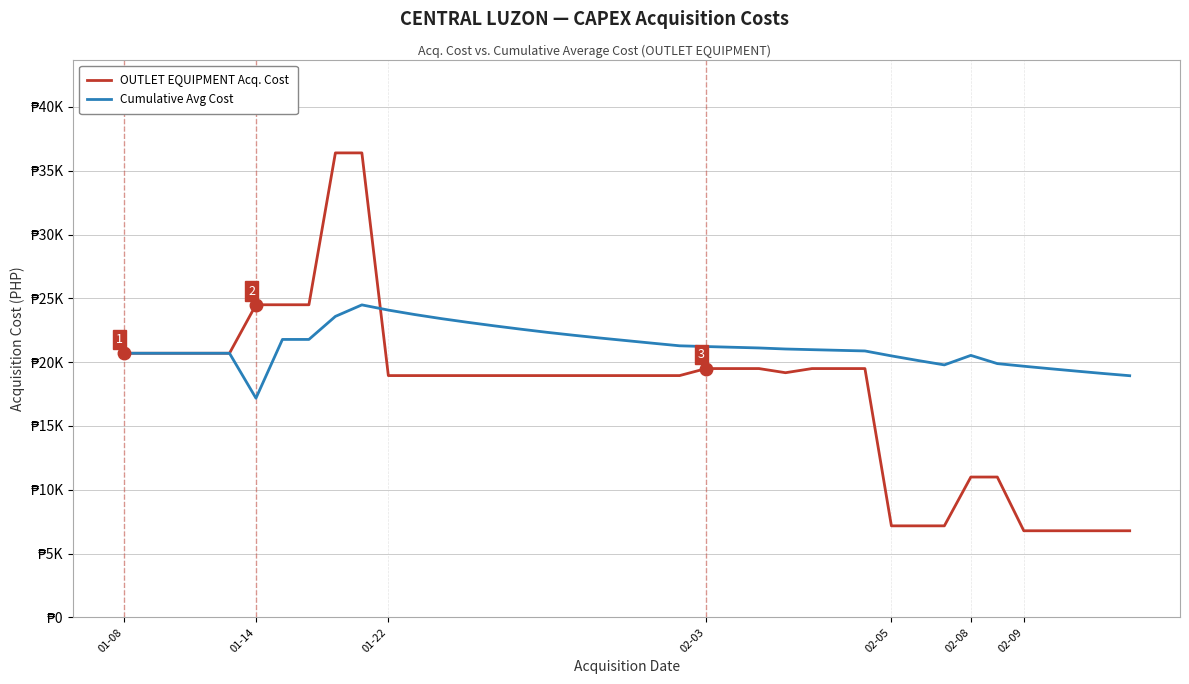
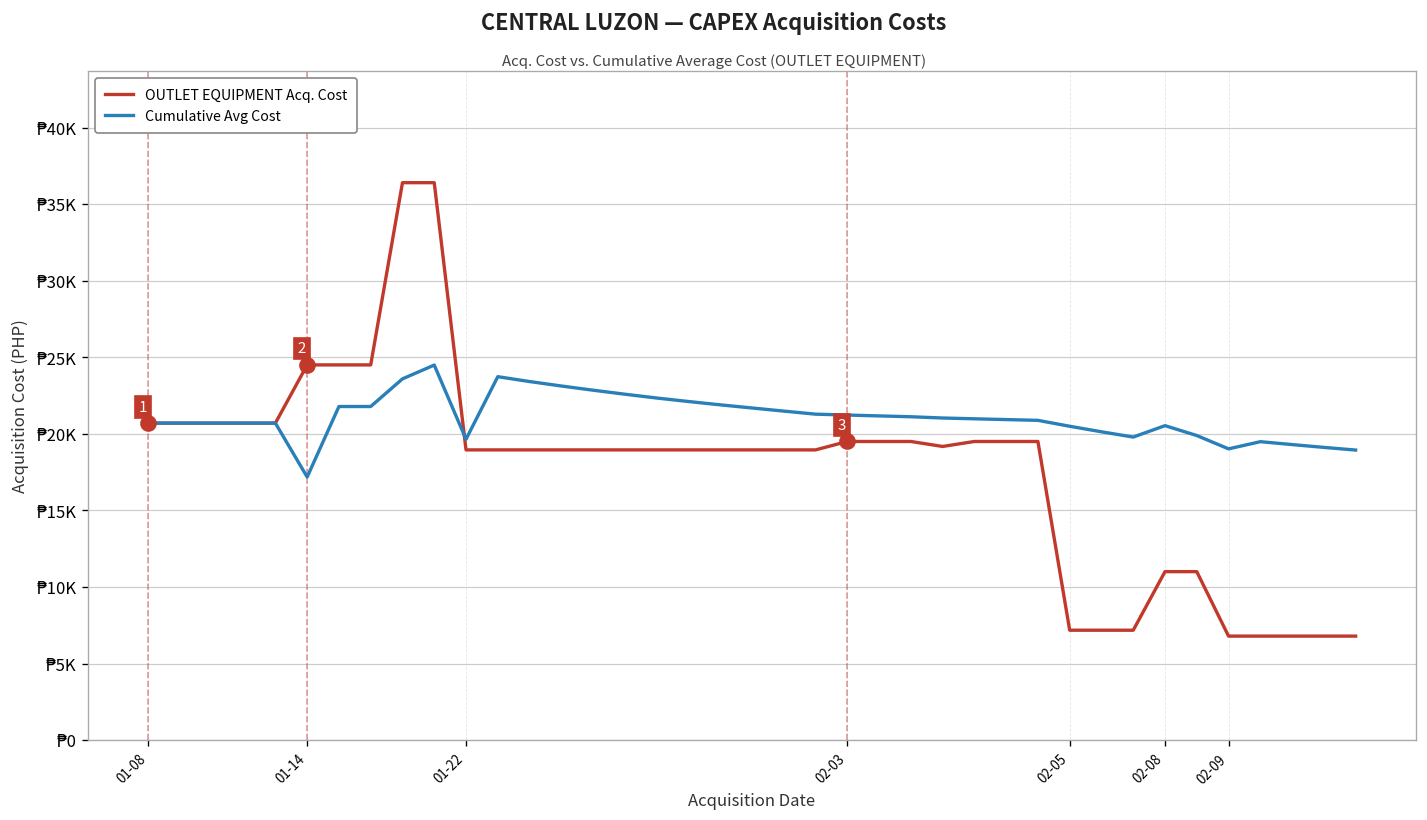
Cumulative Avg Cost, 01-22: ₱24100 -> ₱19600
Cumulative Avg Cost, 02-09: ₱19700 -> ₱19000
